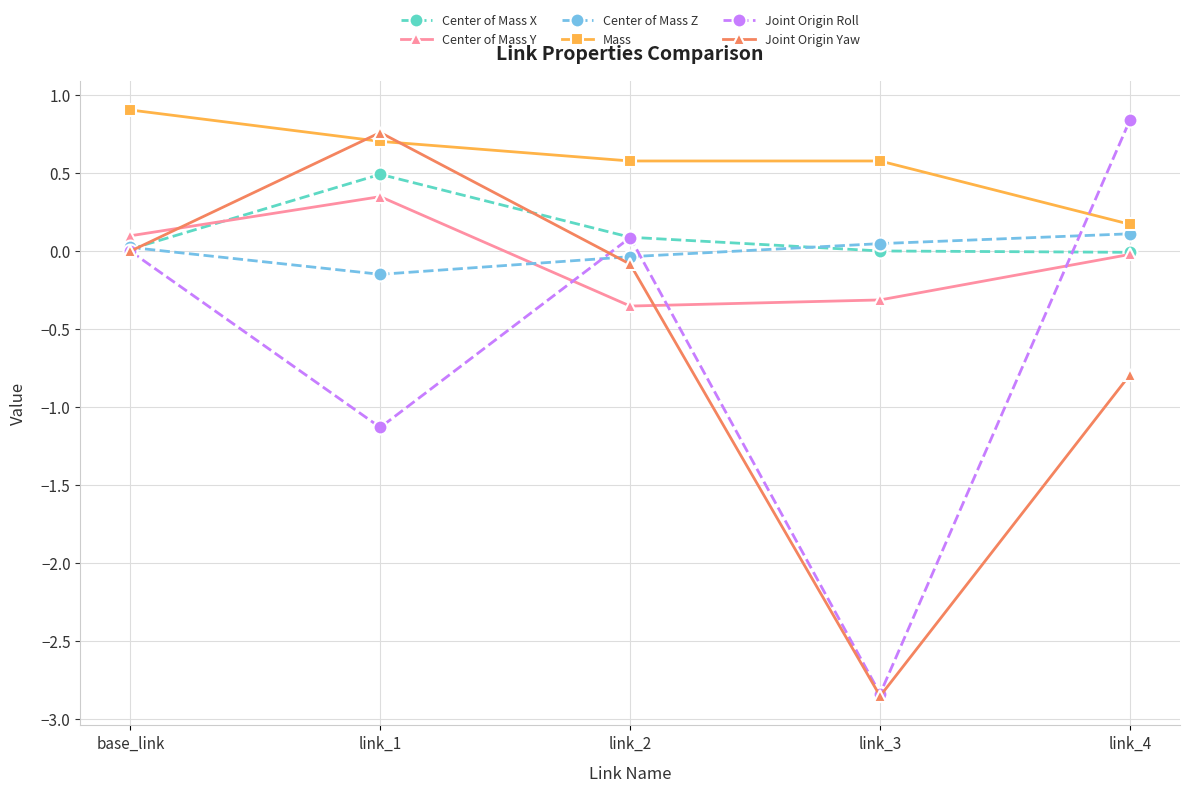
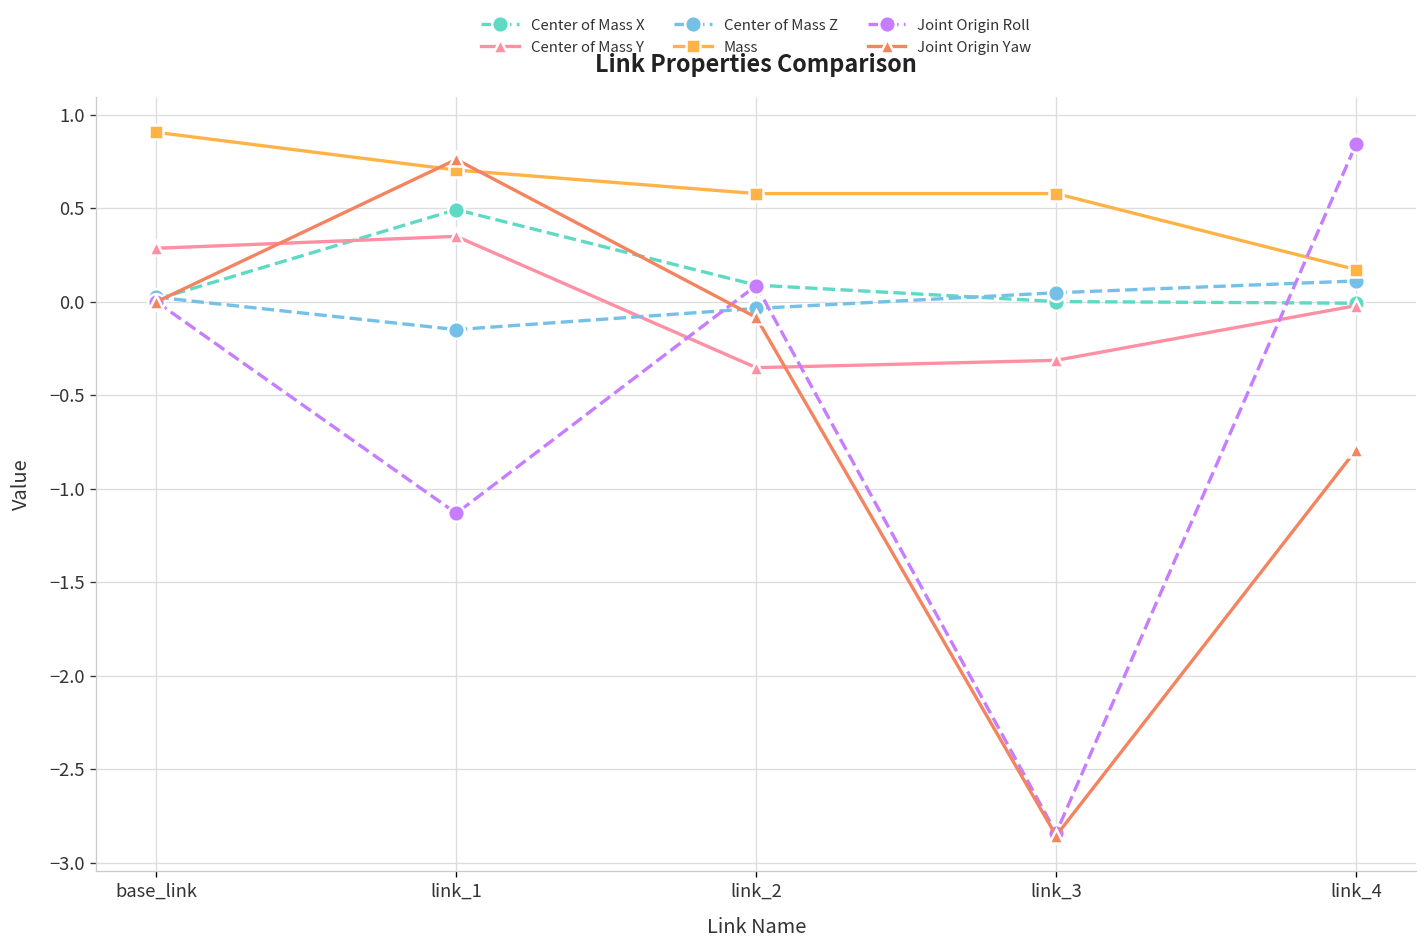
Center of Mass Y, base_link: 0.10 -> 0.29
